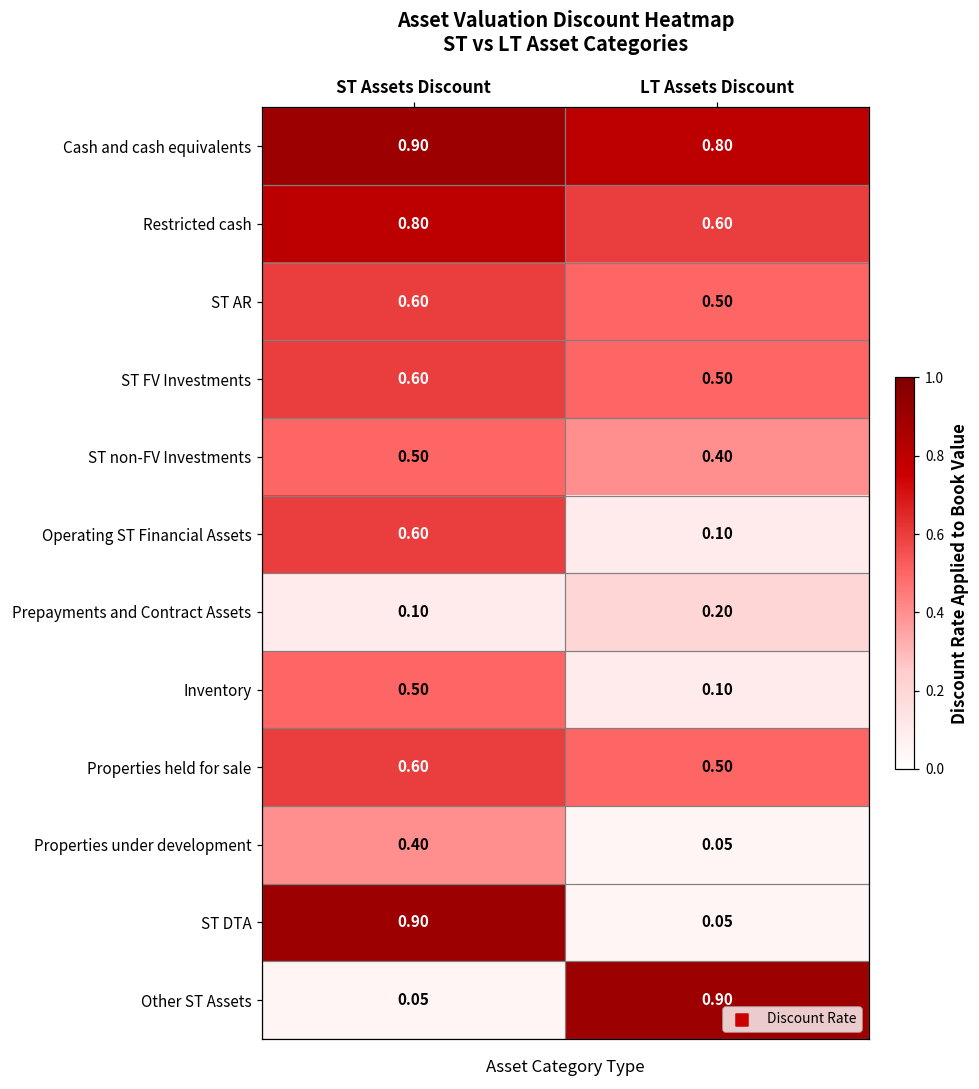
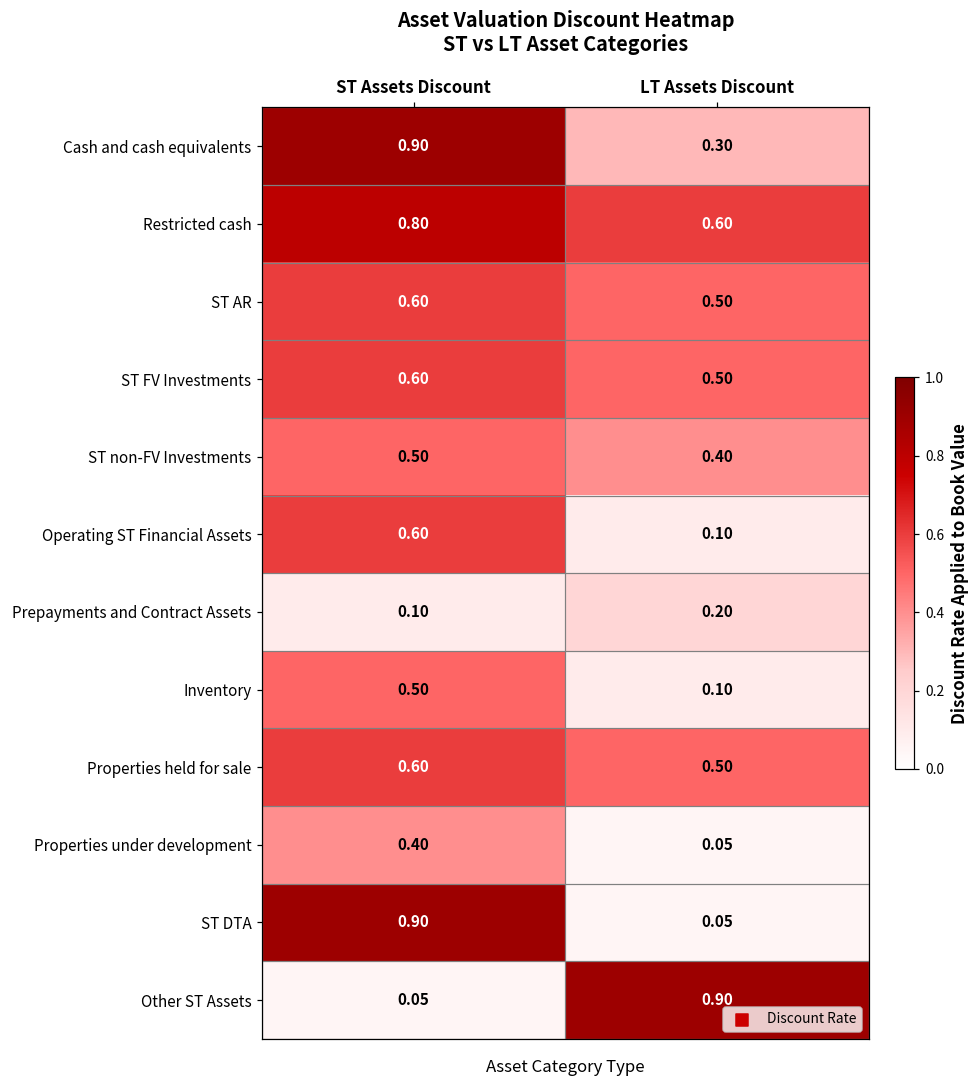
Cash and cash equivalents, LT Assets Discount: 0.80 -> 0.30
